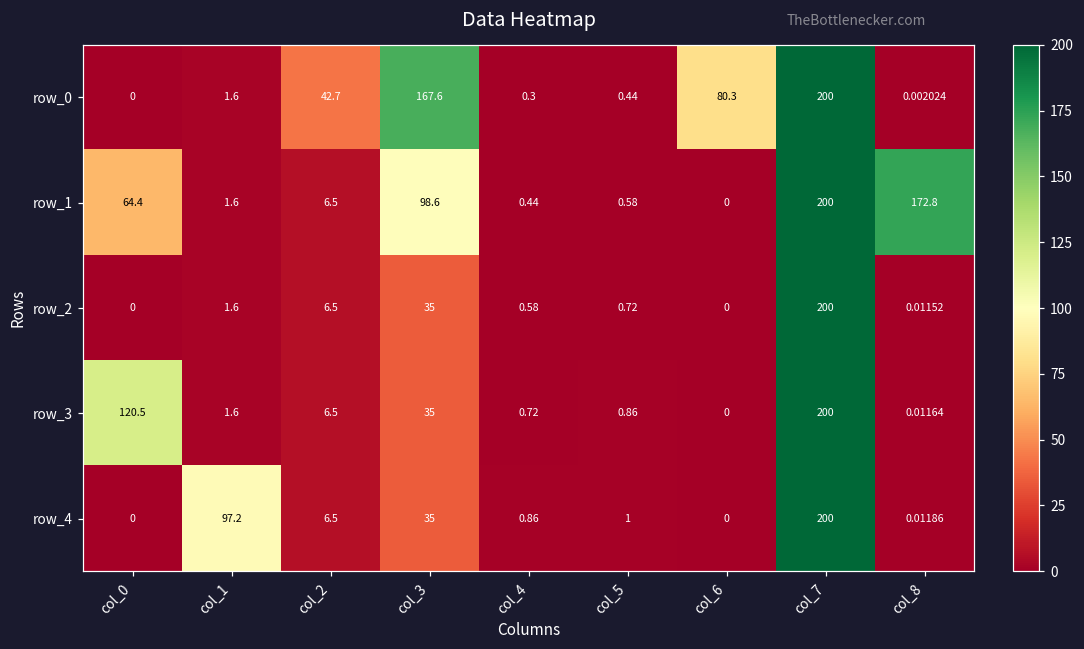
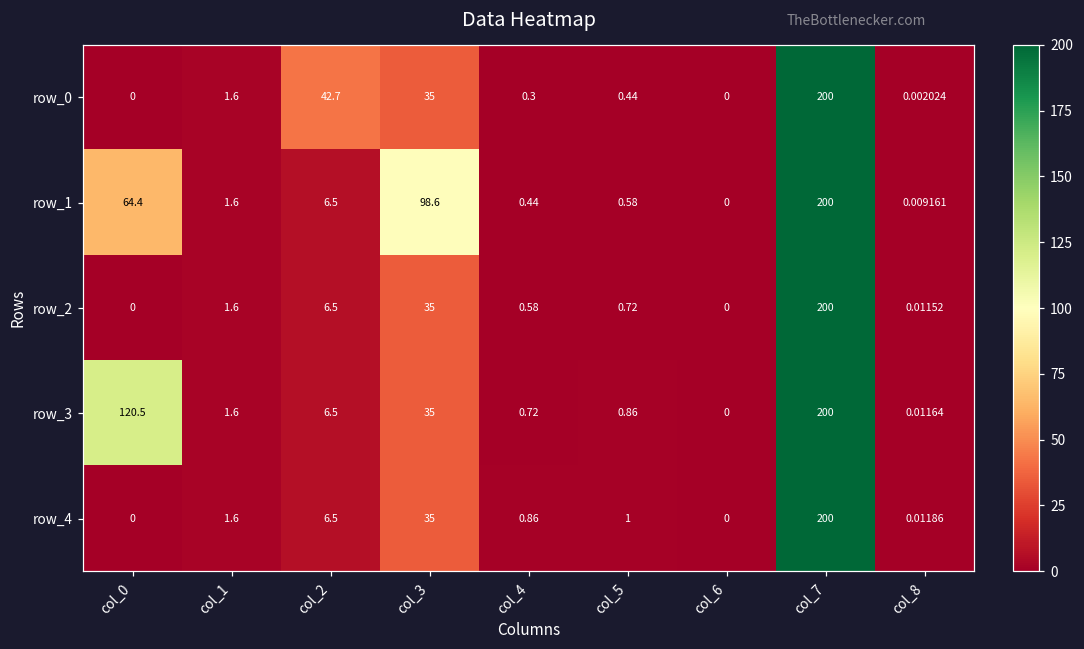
row_0, col_3: 167.6 -> 35
row_0, col_6: 80.3 -> 0
row_1, col_8: 172.8 -> 0.009161
row_4, col_1: 97.2 -> 1.6
